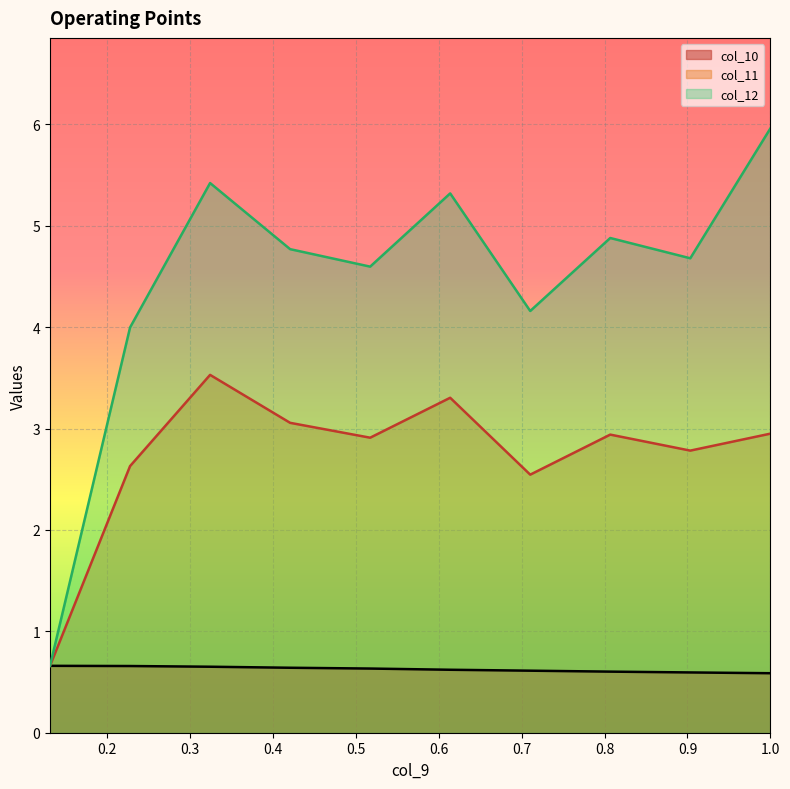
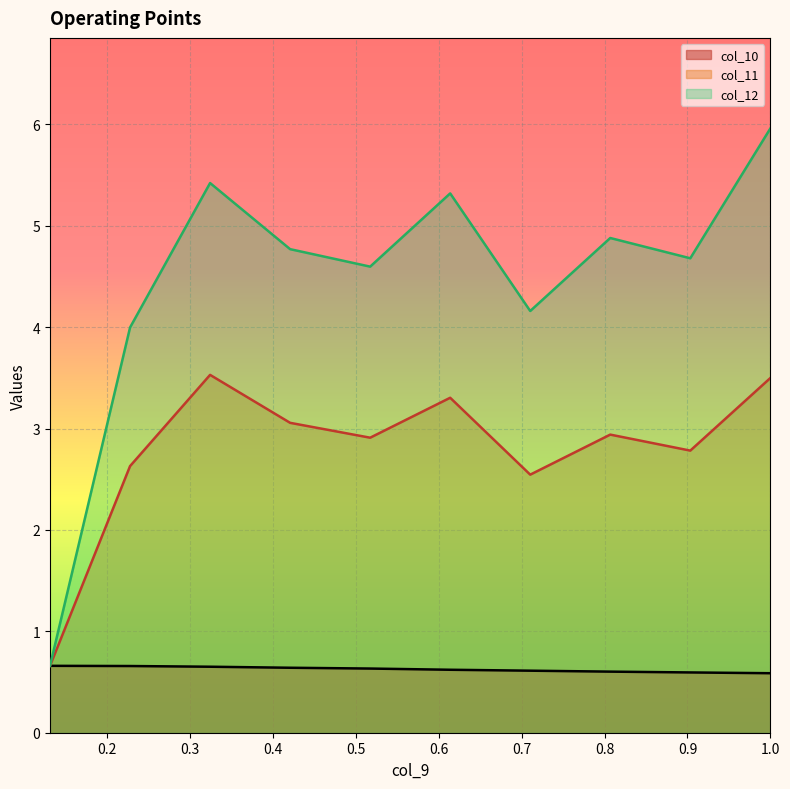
col_11, 1.0: 2.95 -> 3.50
